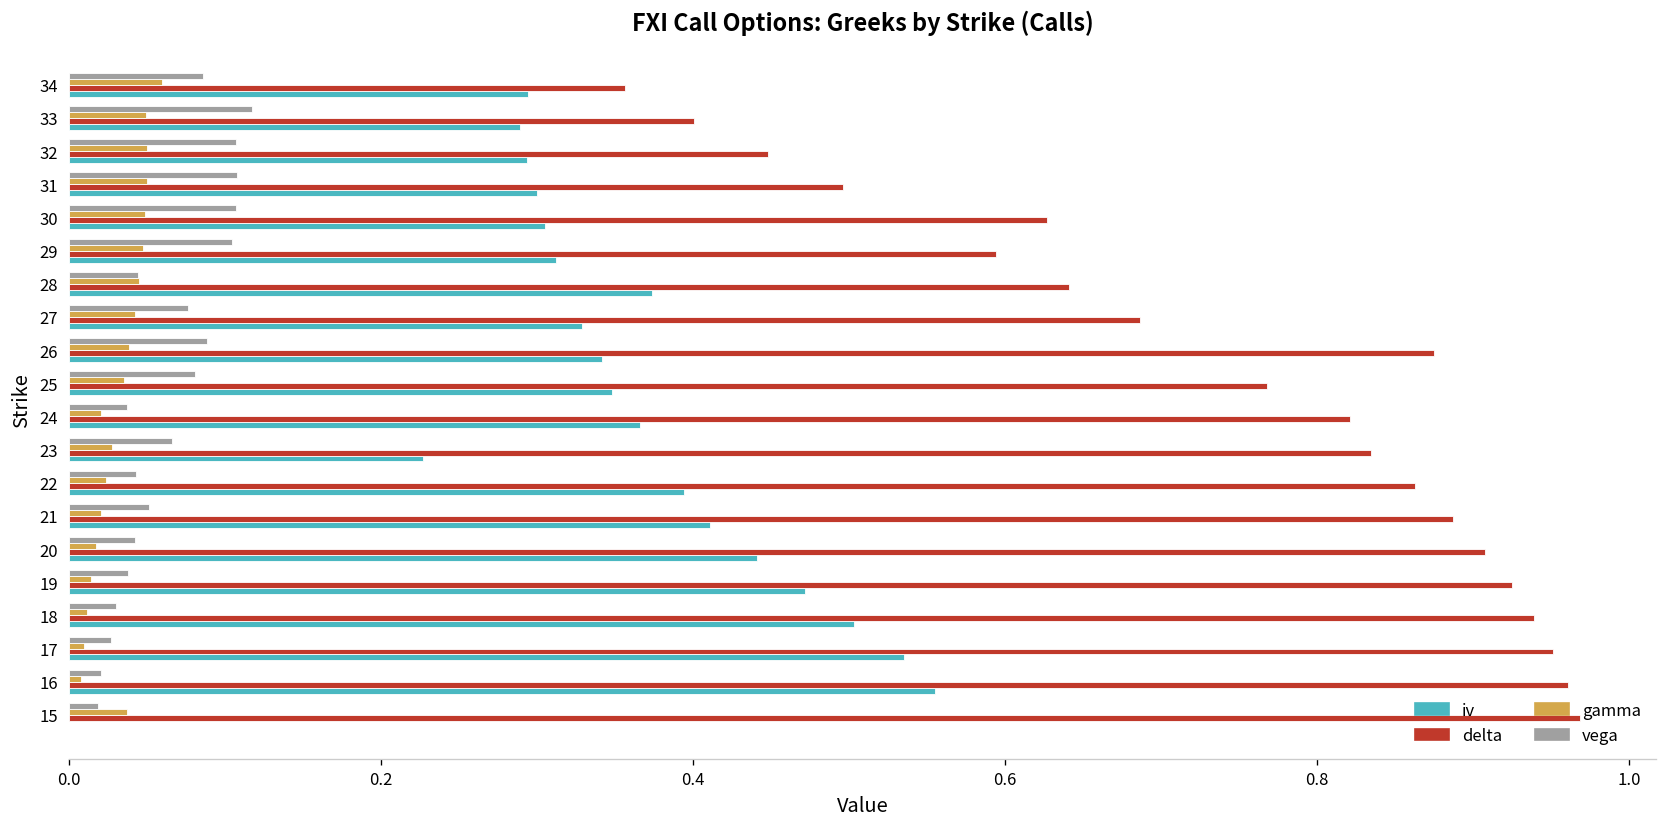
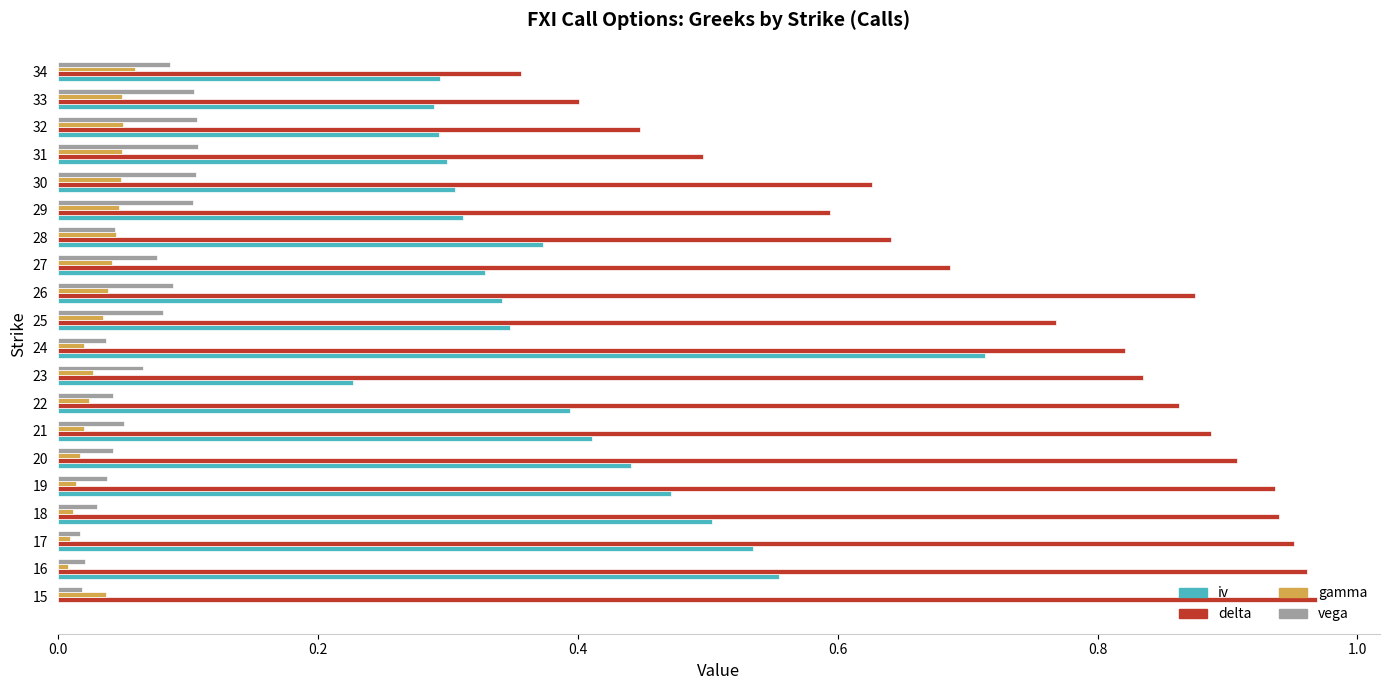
vega, 33: 0.117 -> 0.105
iv, 24: 0.366 -> 0.714
delta, 19: 0.925 -> 0.936
vega, 17: 0.027 -> 0.017
